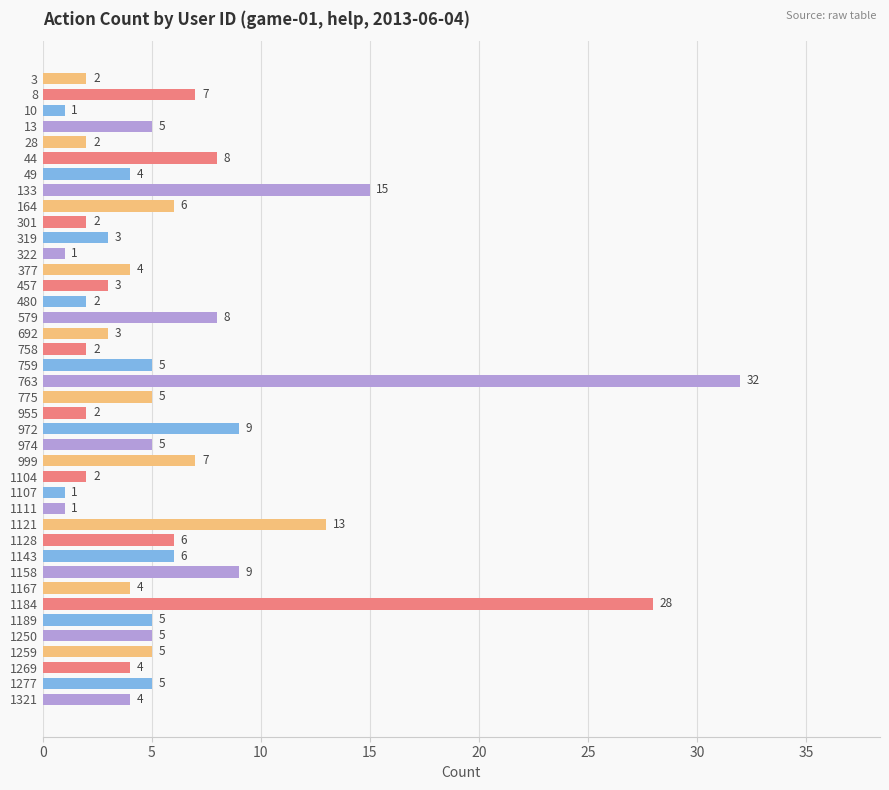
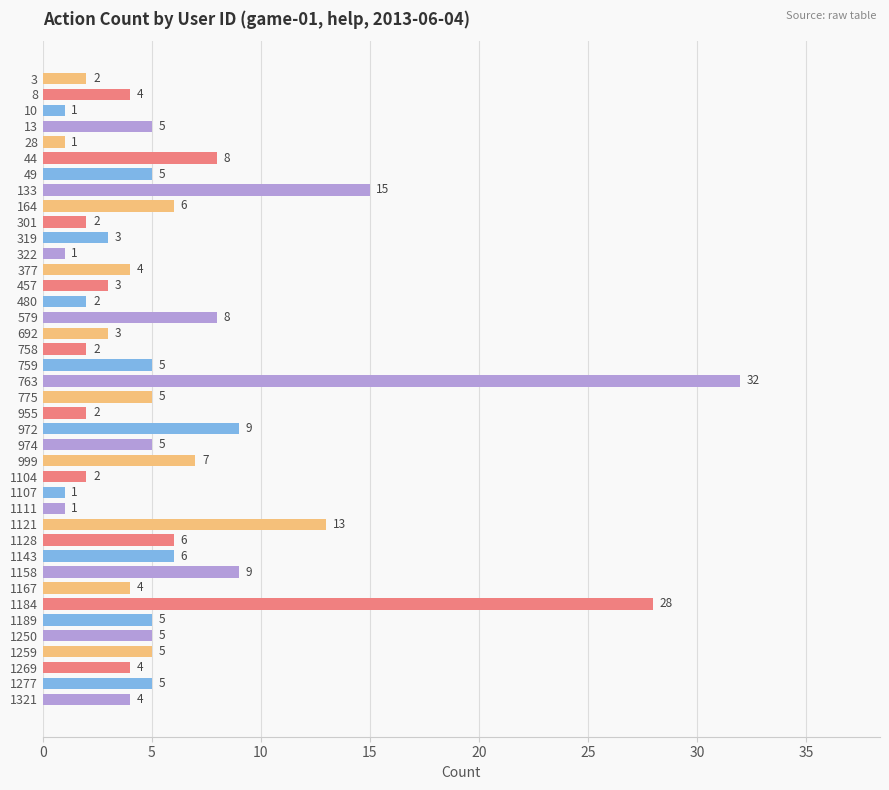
8: 7 -> 4
28: 2 -> 1
49: 4 -> 5
